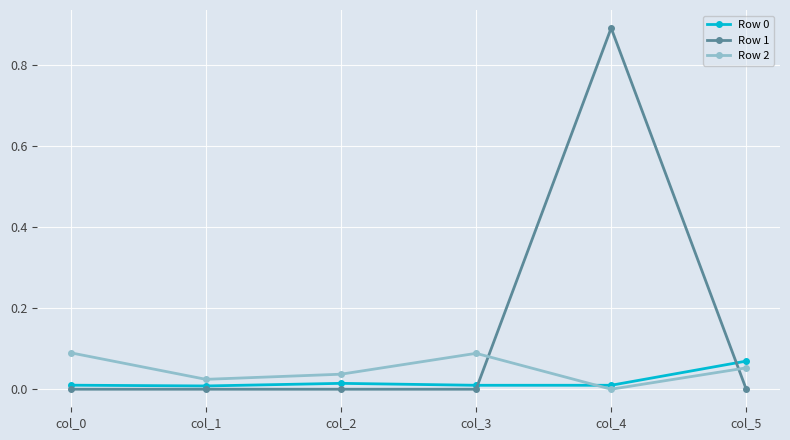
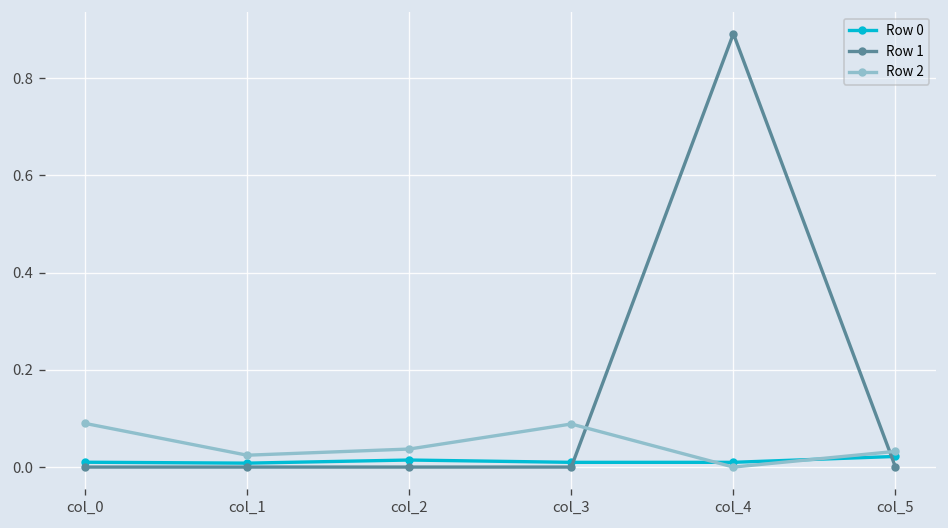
Row 0, col_5: 0.07 -> 0.02
Row 2, col_5: 0.05 -> 0.03
